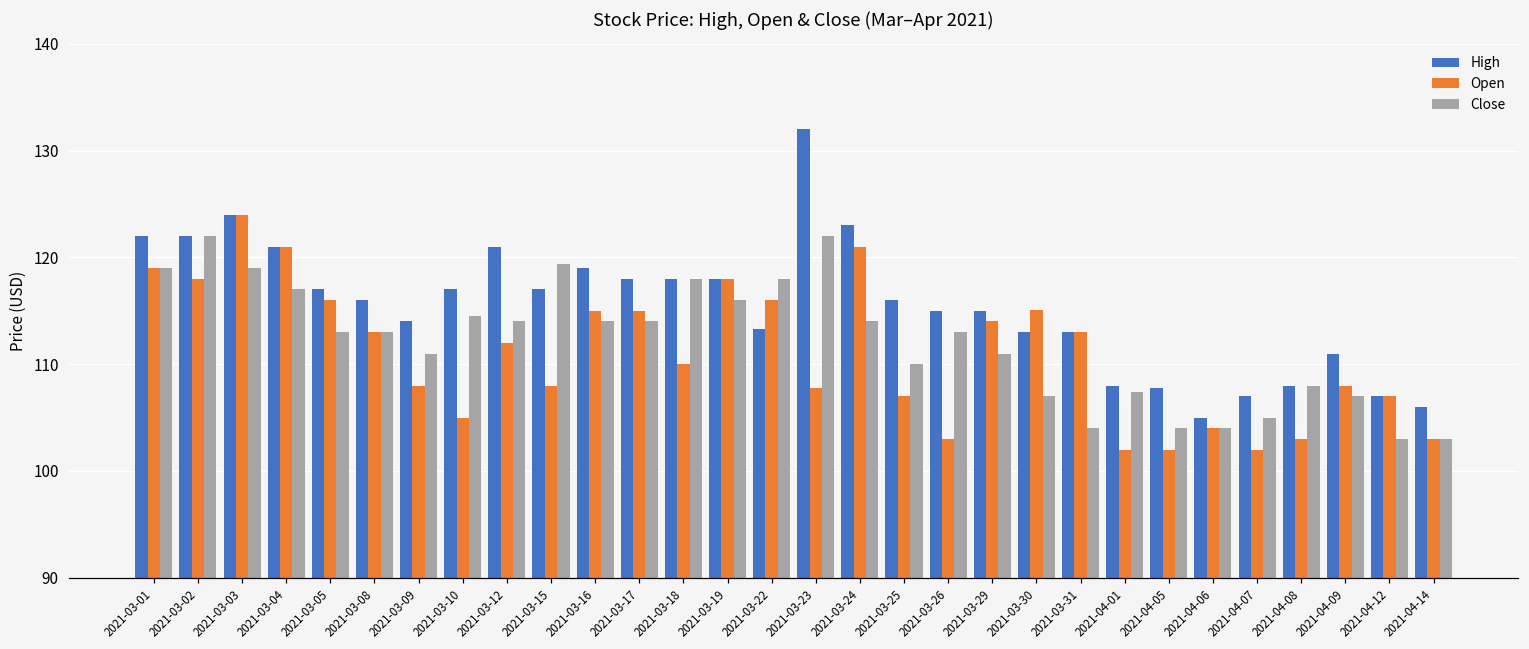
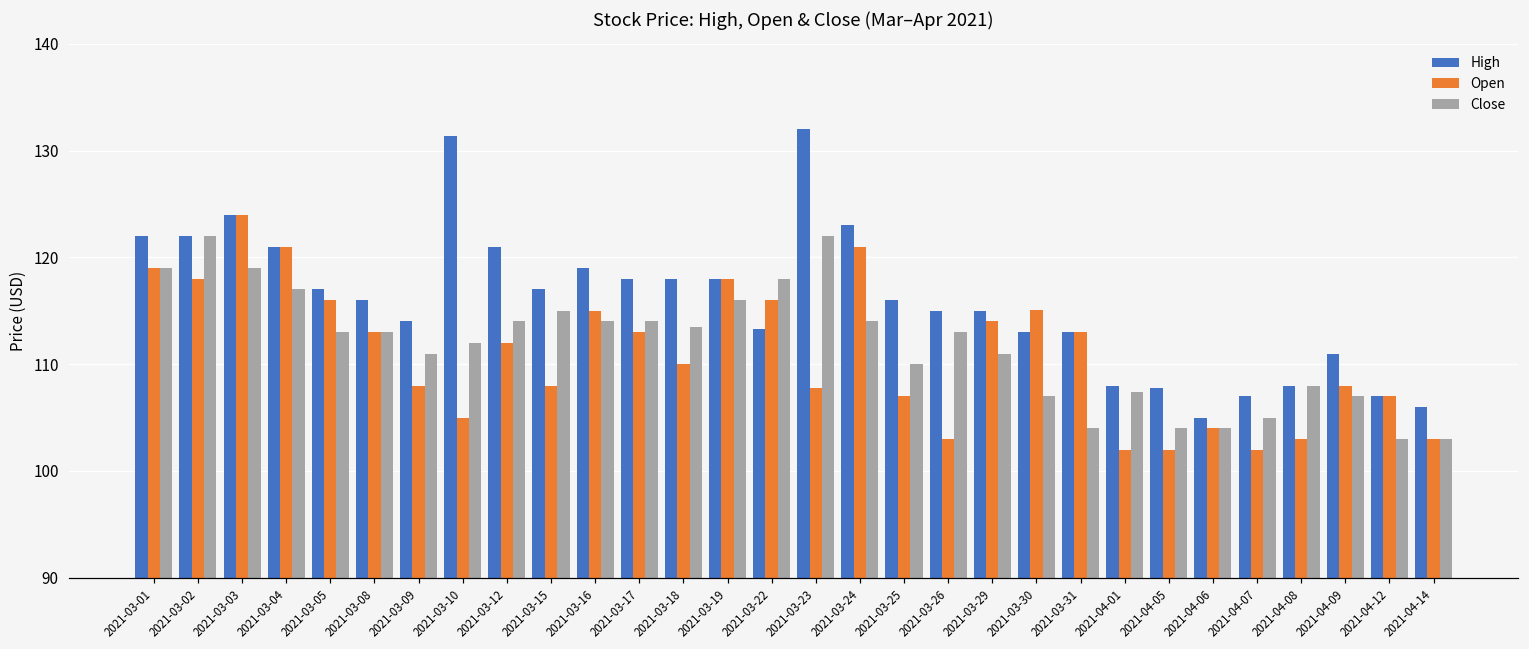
High, 2021-03-10: 117 -> 131
Close, 2021-03-10: 115 -> 112
Close, 2021-03-15: 119 -> 115
Open, 2021-03-17: 115 -> 113
Close, 2021-03-18: 118 -> 114
